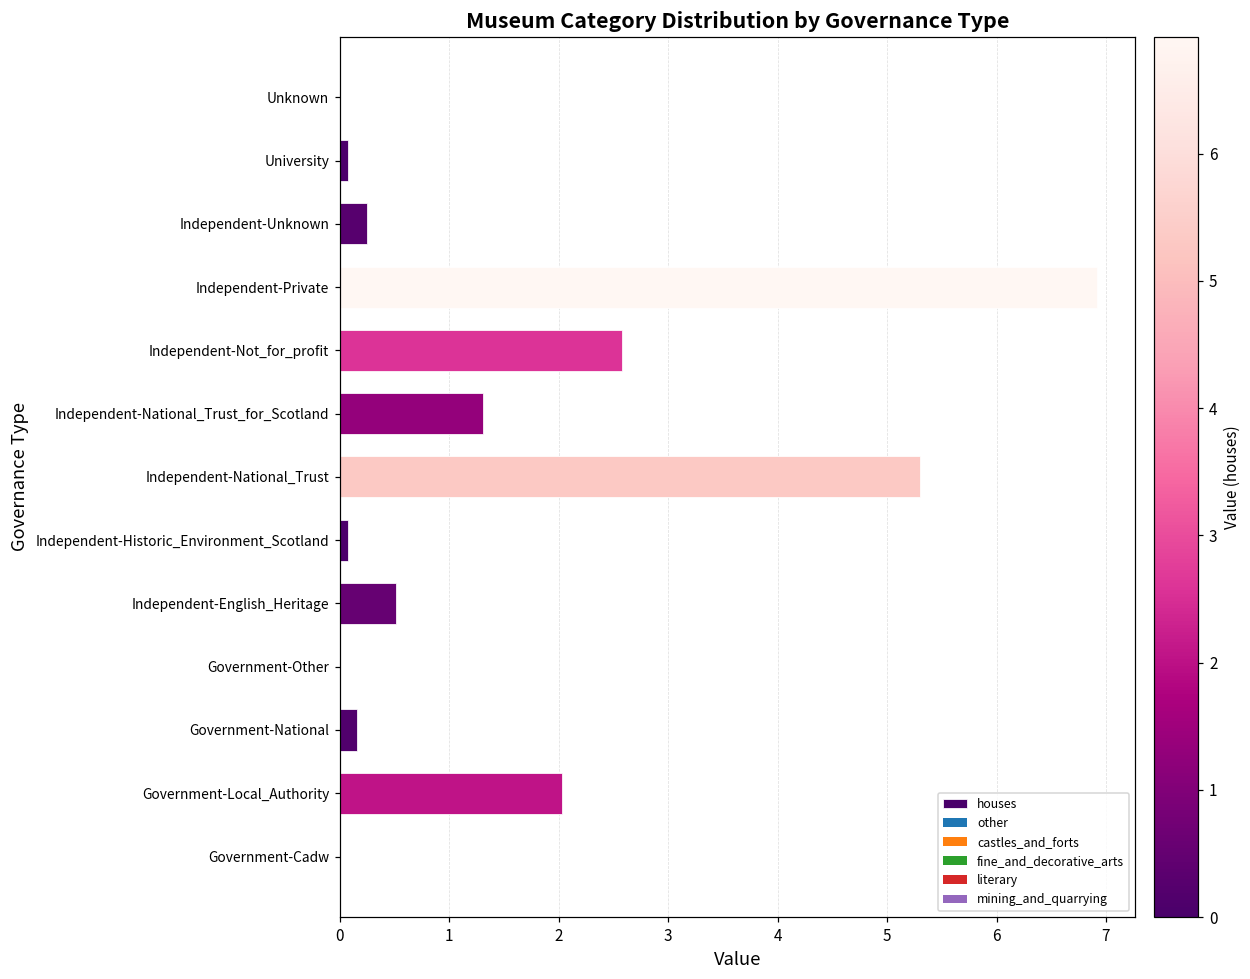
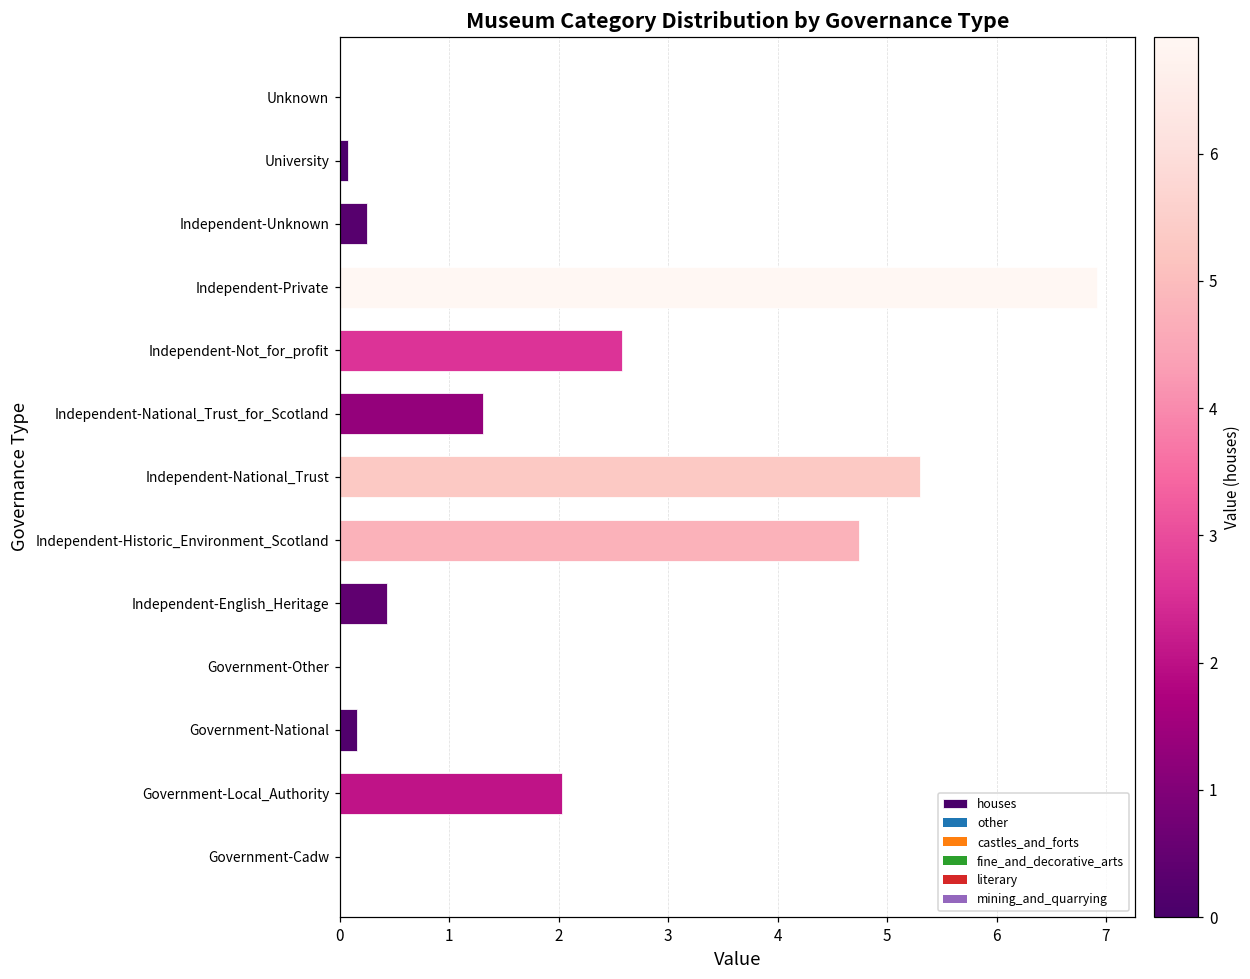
houses, Independent-Historic_Environment_Scotland: 0.1 -> 4.7
houses, Independent-English_Heritage: 0.5 -> 0.4
